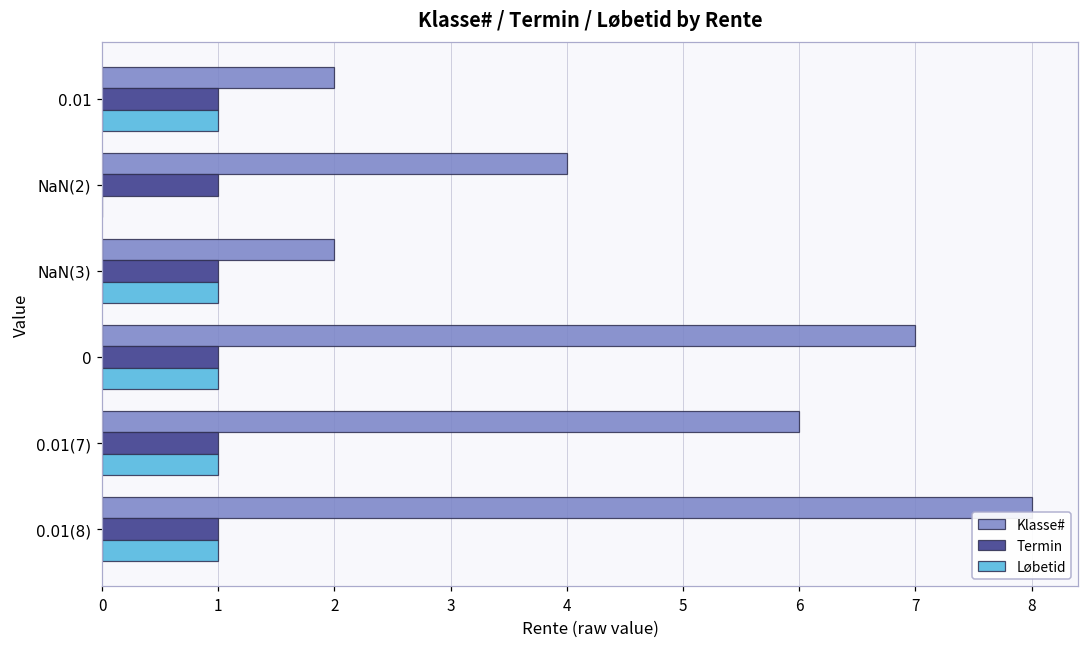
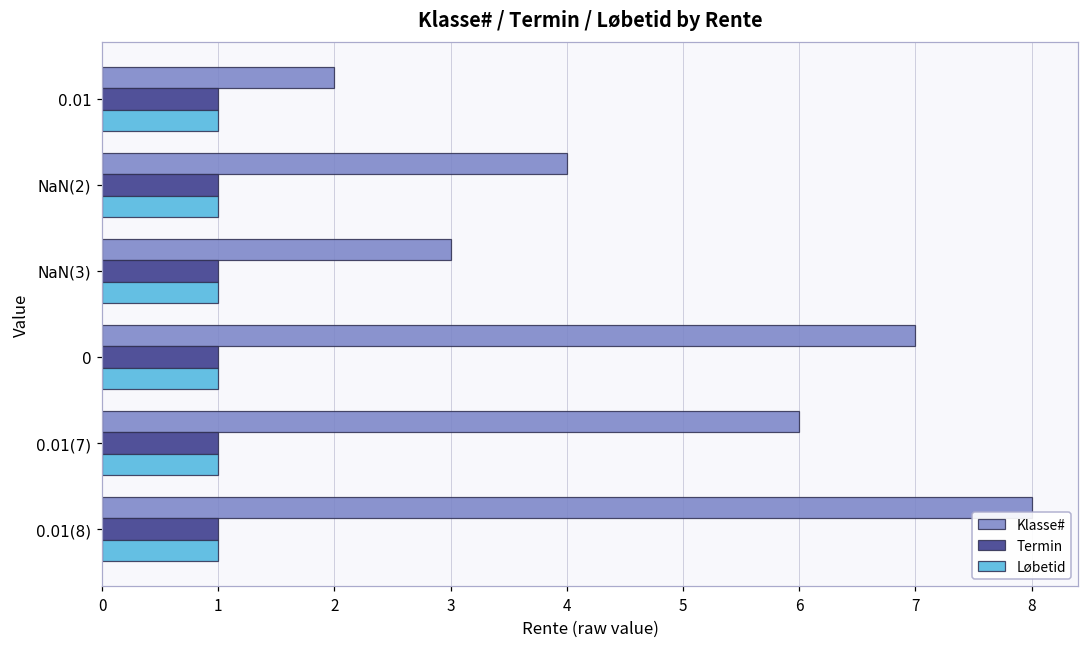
Løbetid, NaN(2): 0 -> 1
Klasse#, NaN(3): 2 -> 3
